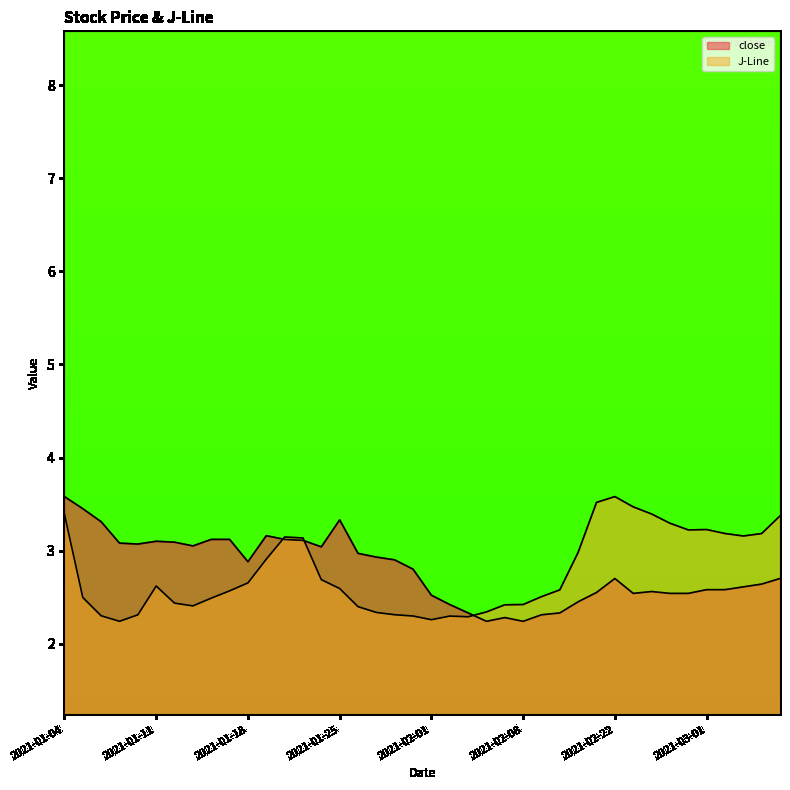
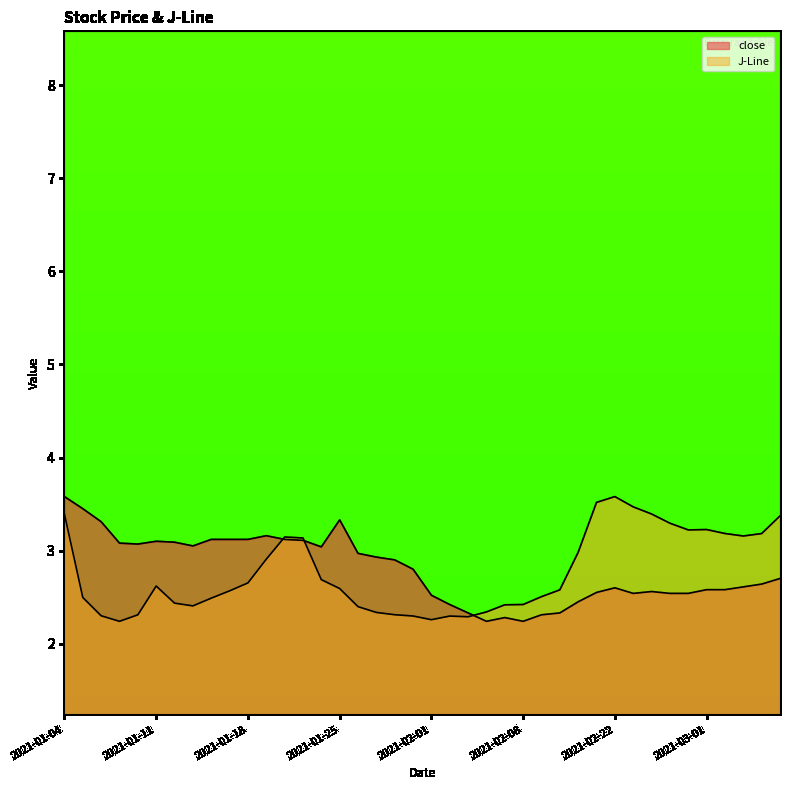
close, 2021-01-18: 2.9 -> 3.1
close, 2021-02-22: 2.7 -> 2.6
